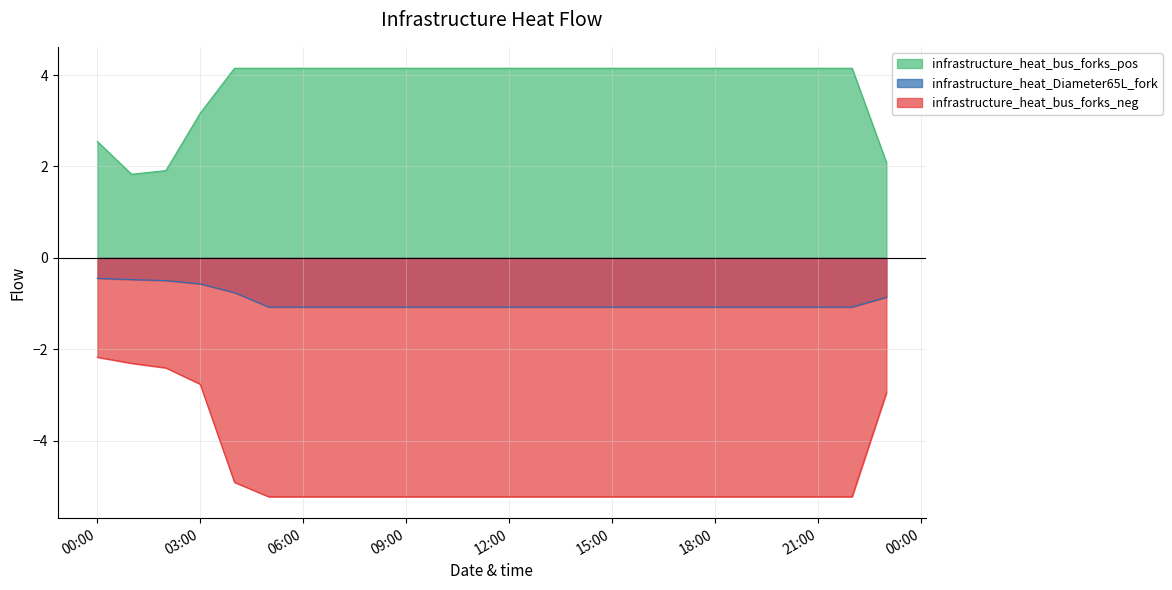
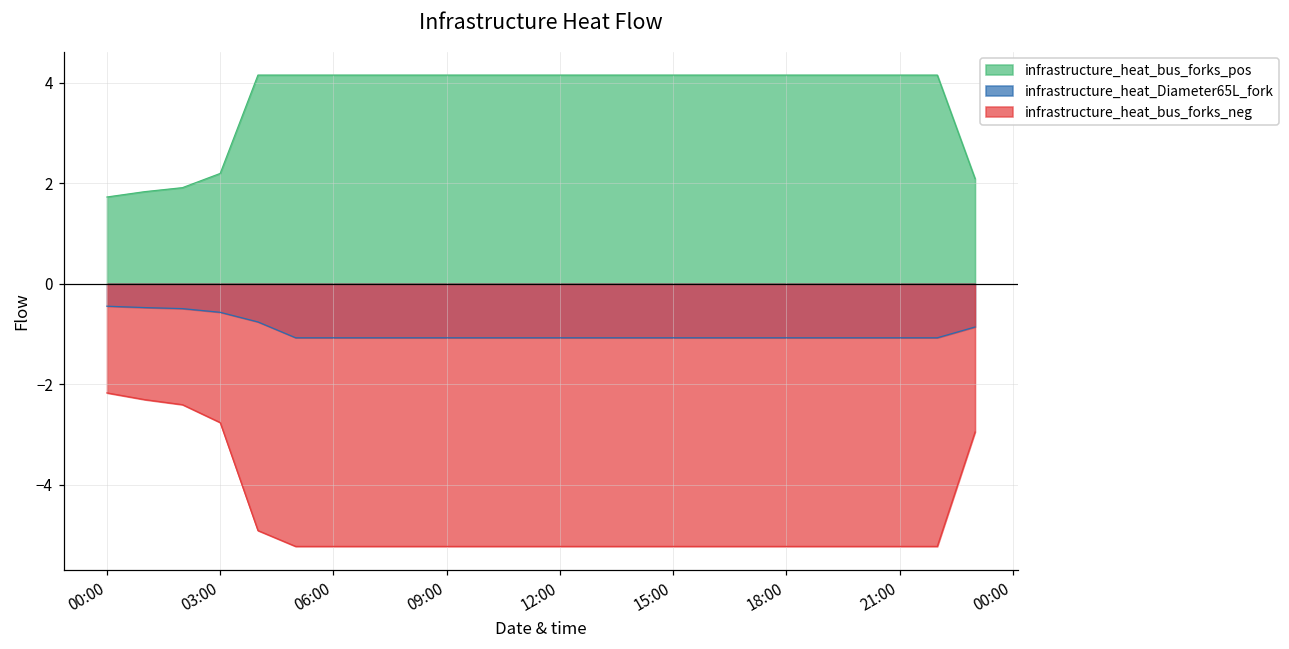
infrastructure_heat_bus_forks_pos, 00:00: 2.5 -> 1.7
infrastructure_heat_bus_forks_pos, 03:00: 3.2 -> 2.2
